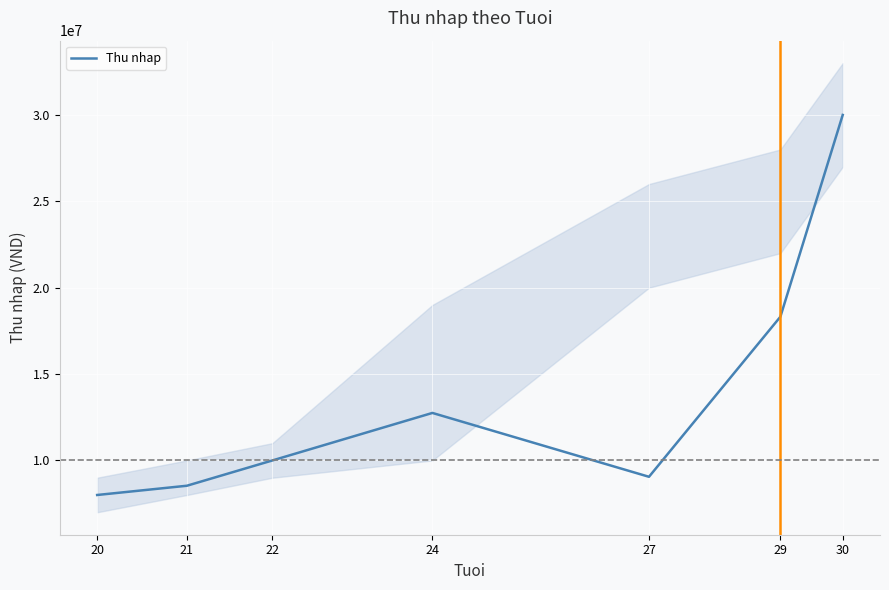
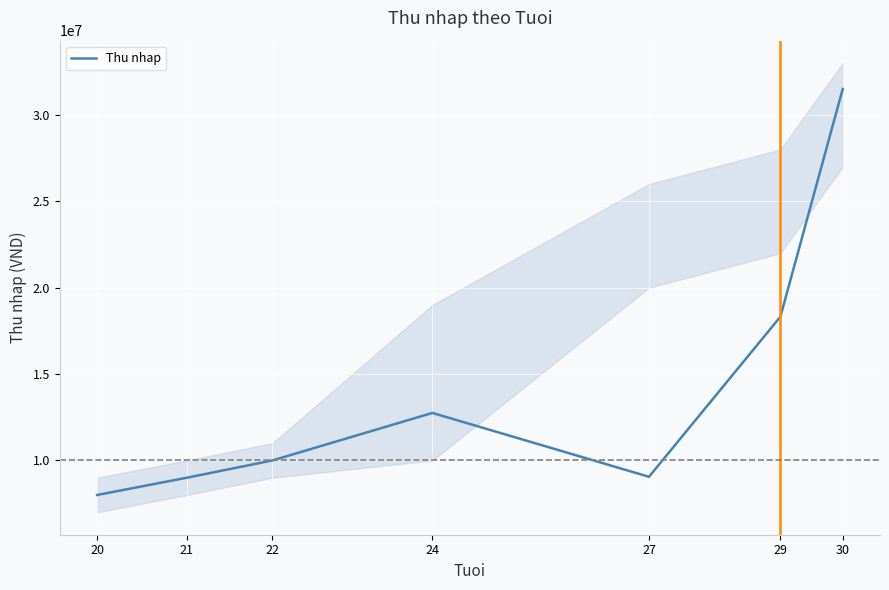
Thu nhap, 21: 8500000 -> 9000000
Thu nhap, 30: 30000000 -> 31500000
